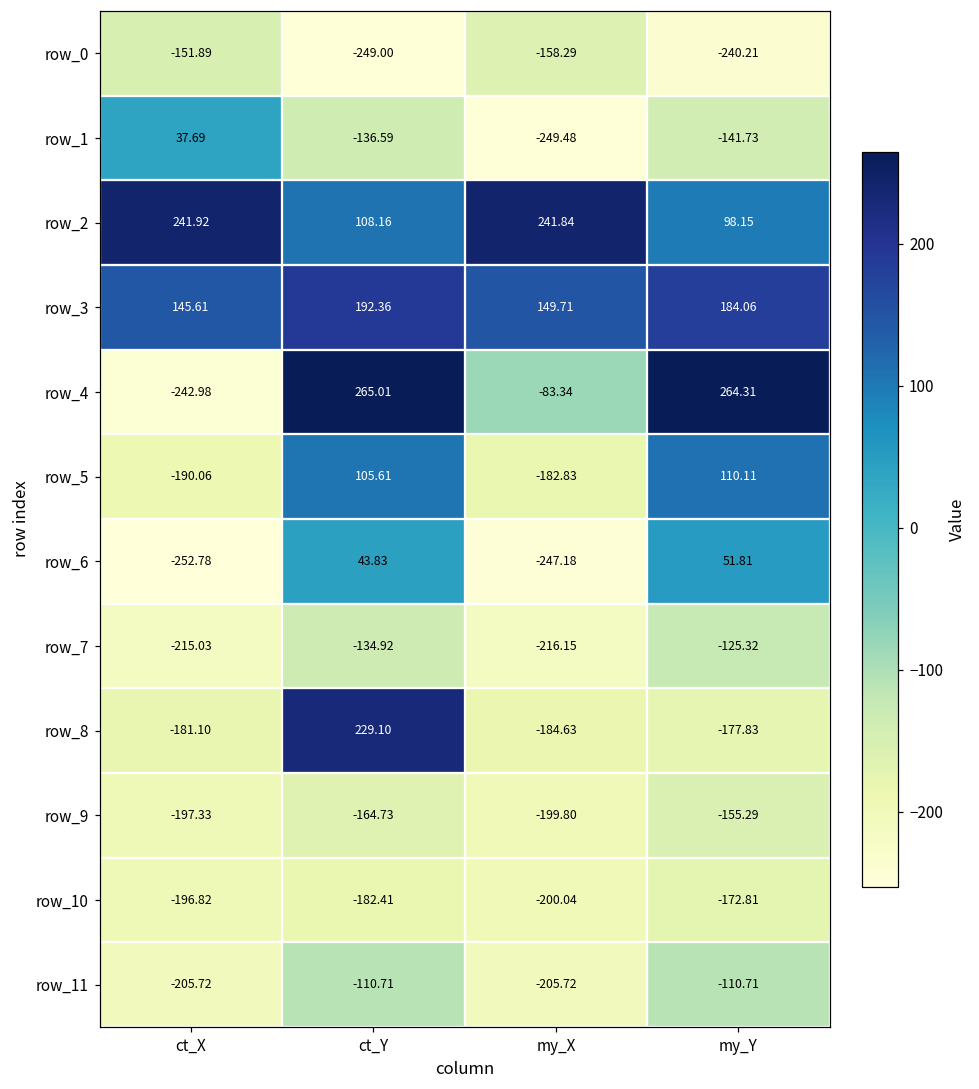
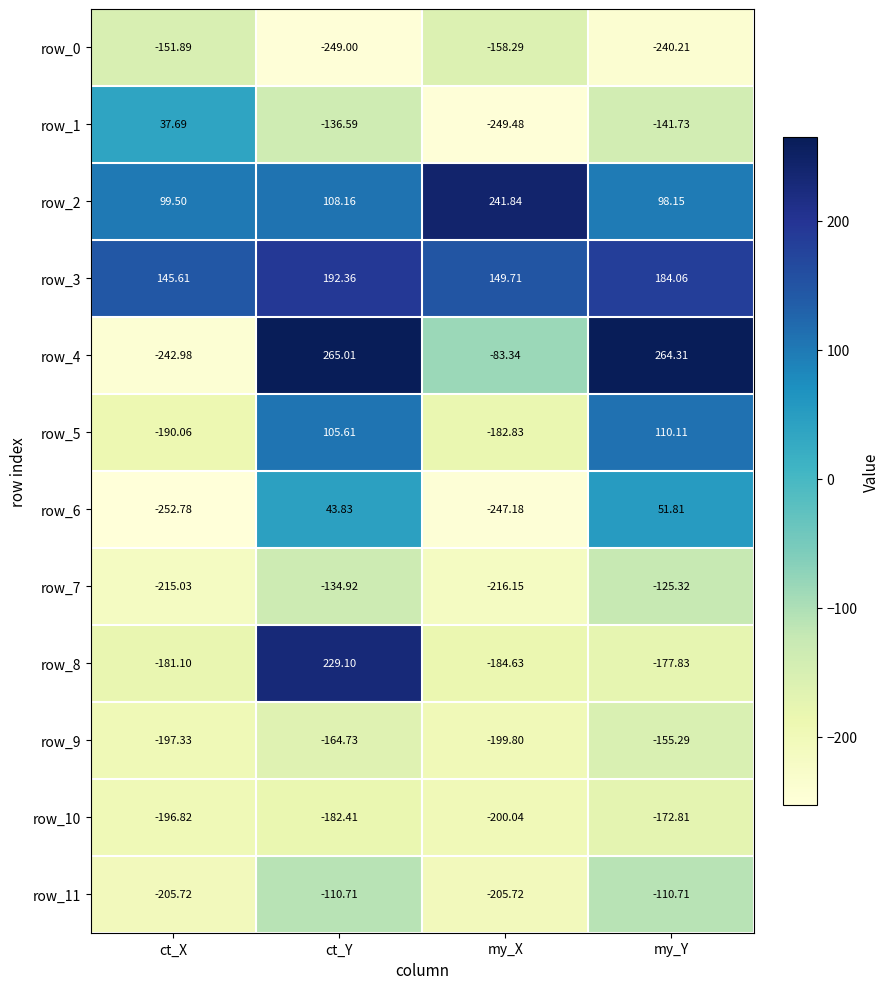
row_2, ct_X: 241.92 -> 99.50
